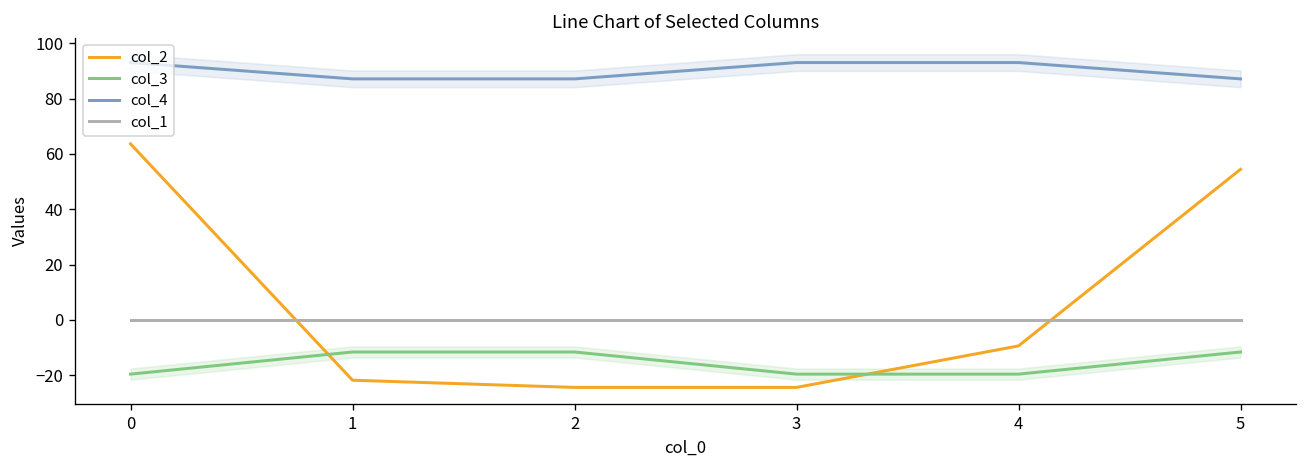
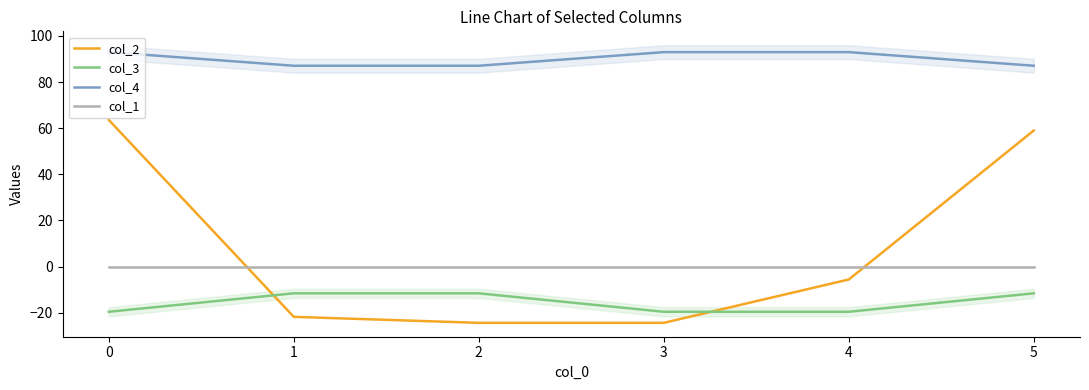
col_2, 4: -9 -> -6
col_2, 5: 54 -> 59
